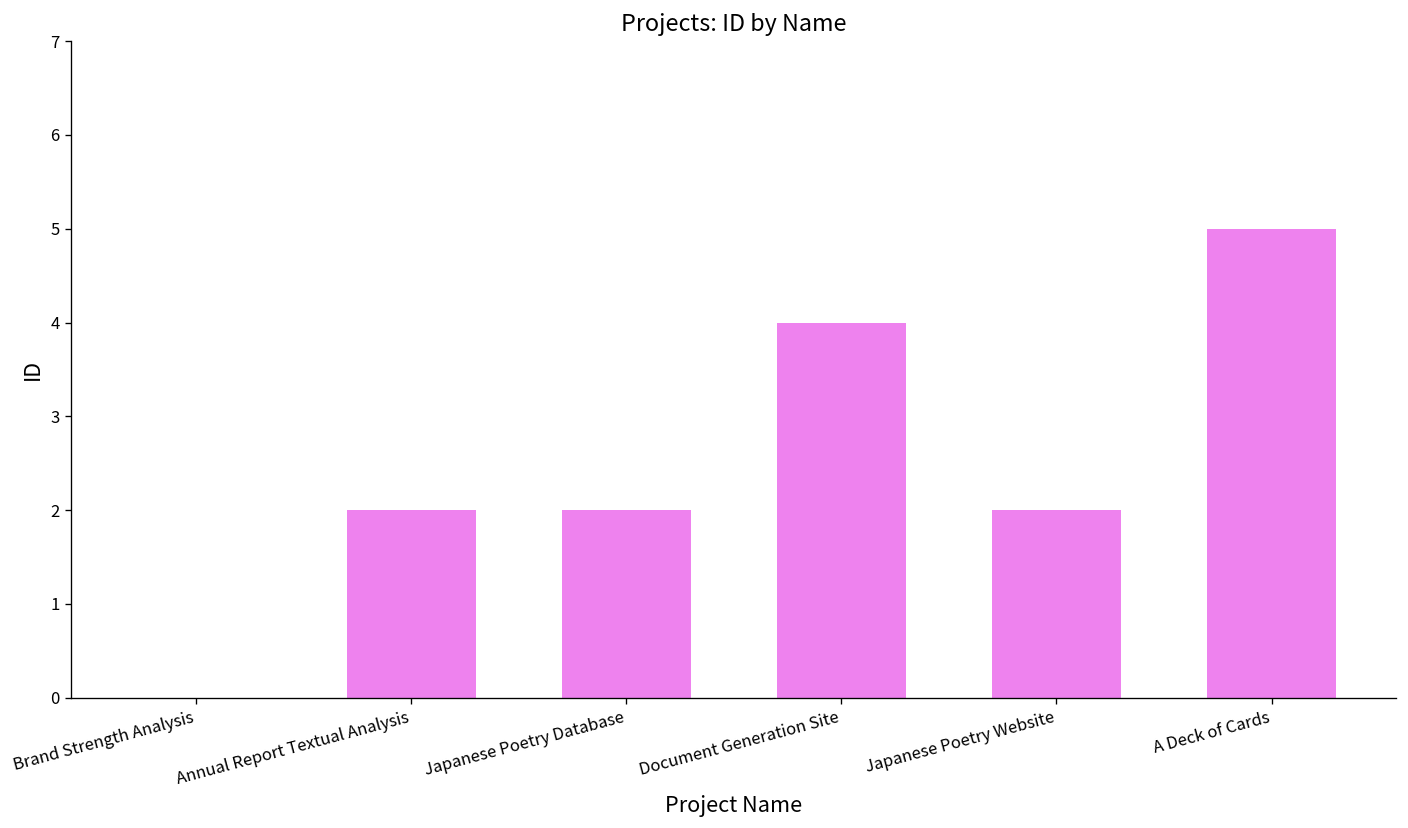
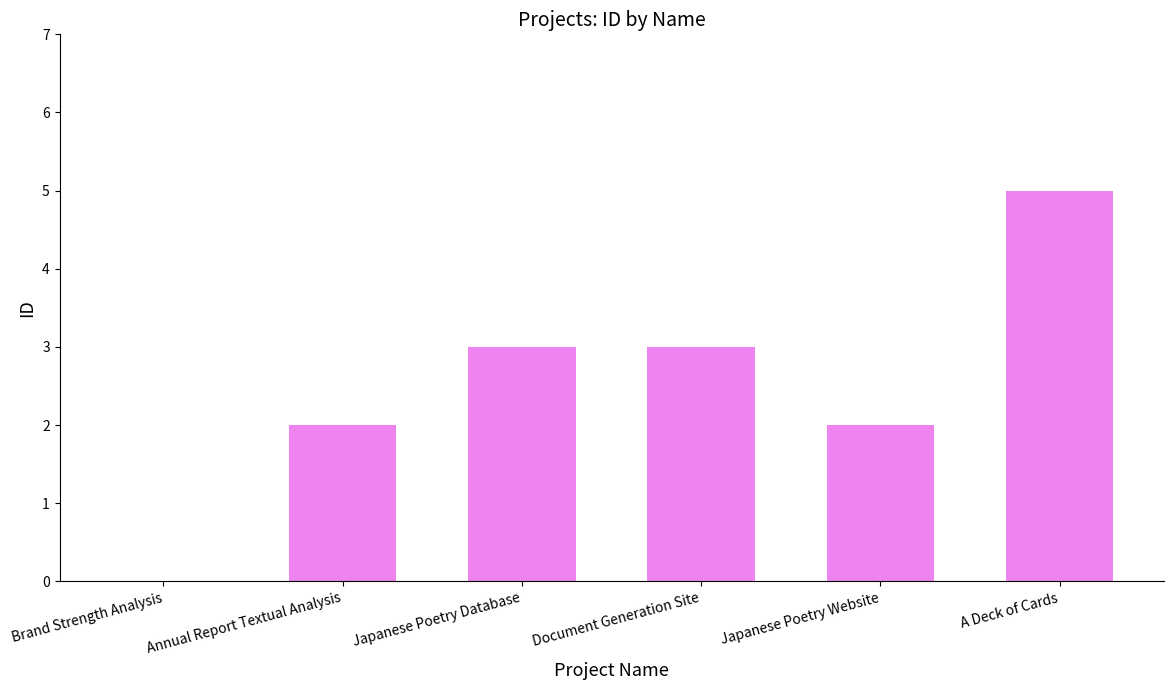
Japanese Poetry Database: 2 -> 3
Document Generation Site: 4 -> 3
